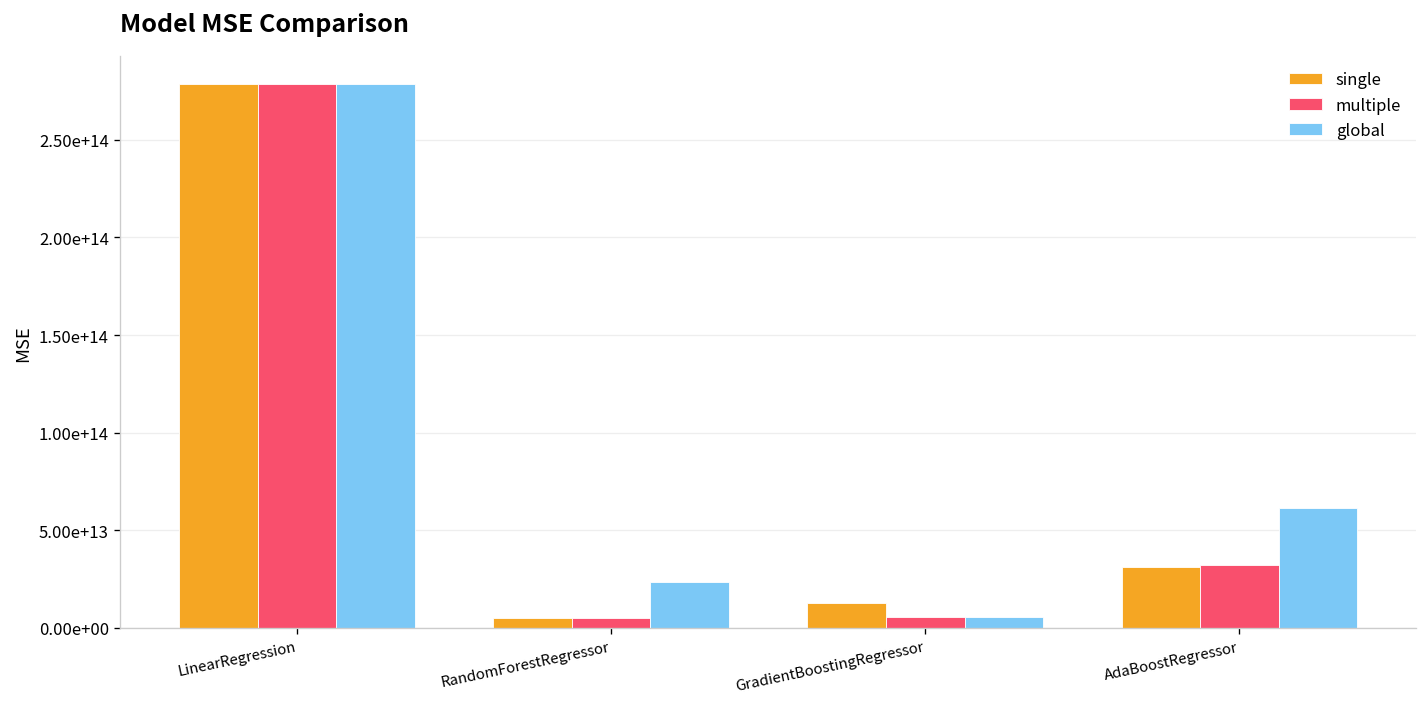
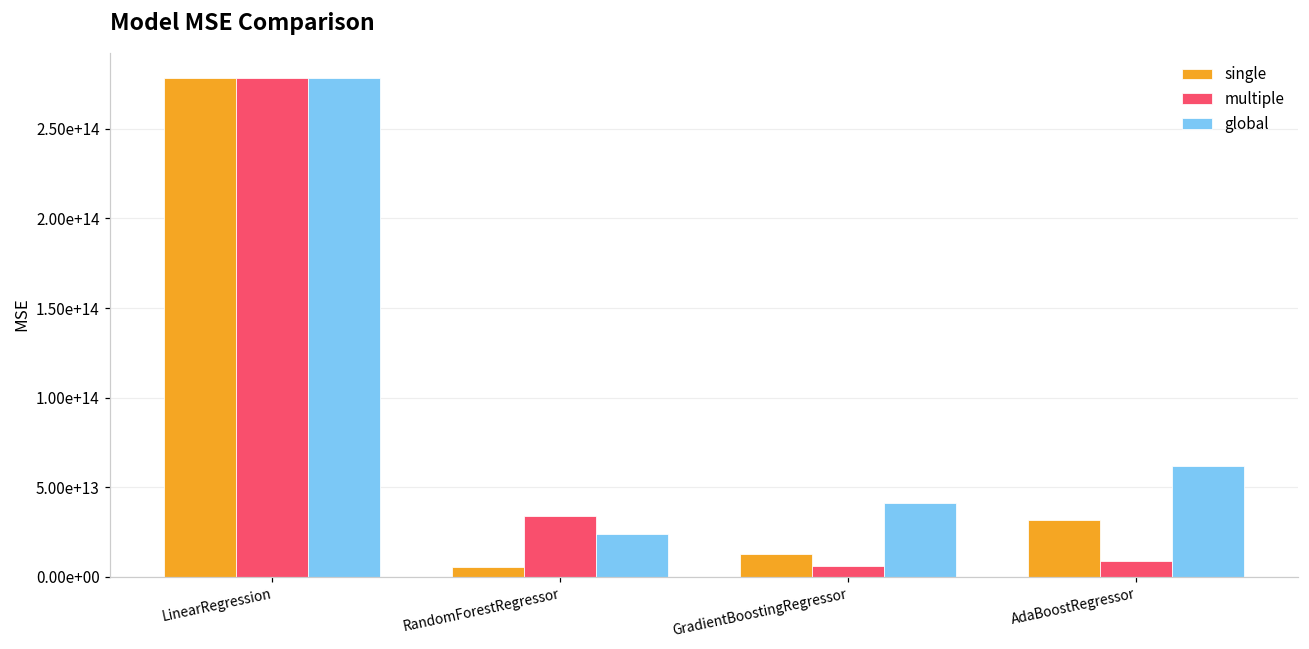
multiple, RandomForestRegressor: 5000000000000 -> 34000000000000
global, GradientBoostingRegressor: 6000000000000 -> 41000000000000
multiple, AdaBoostRegressor: 32000000000000 -> 9000000000000
